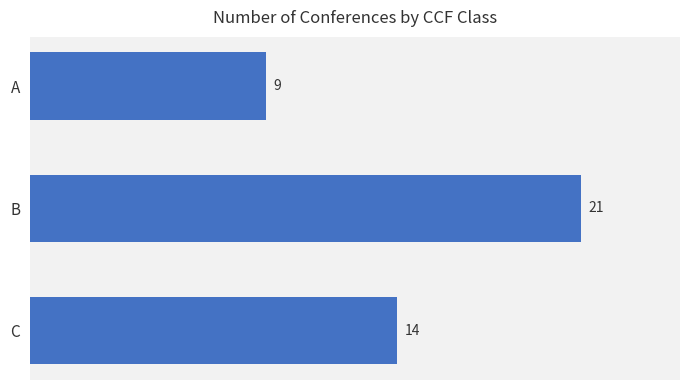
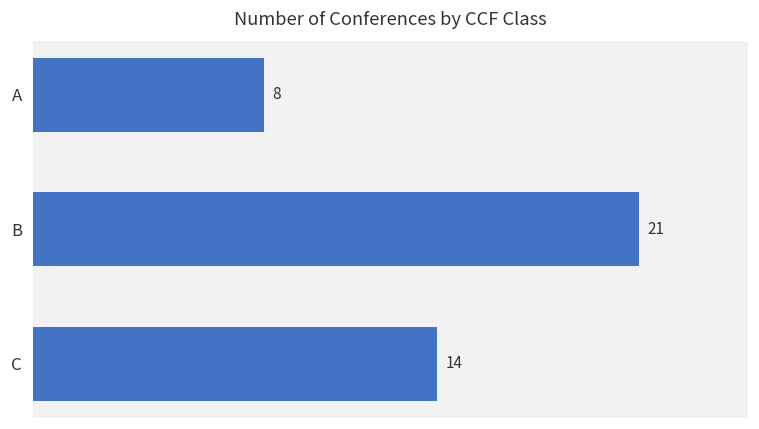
A: 9 -> 8
